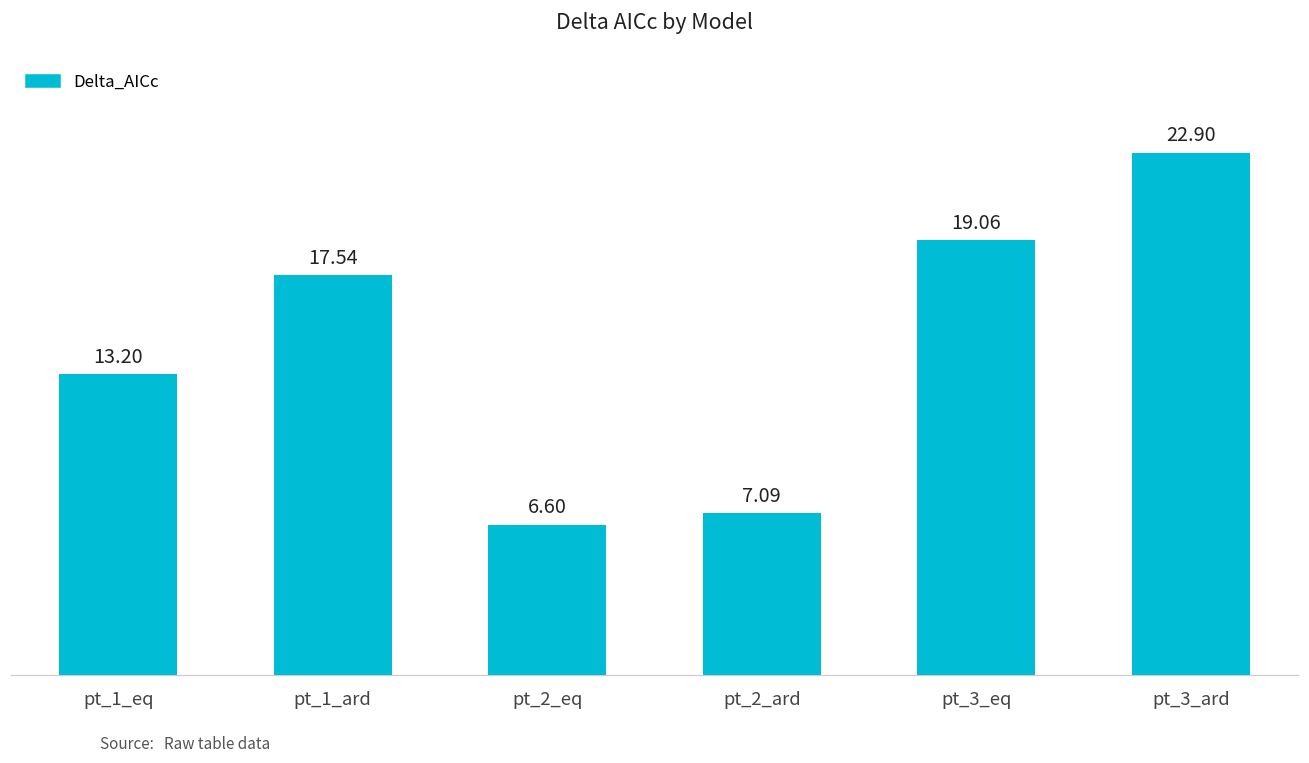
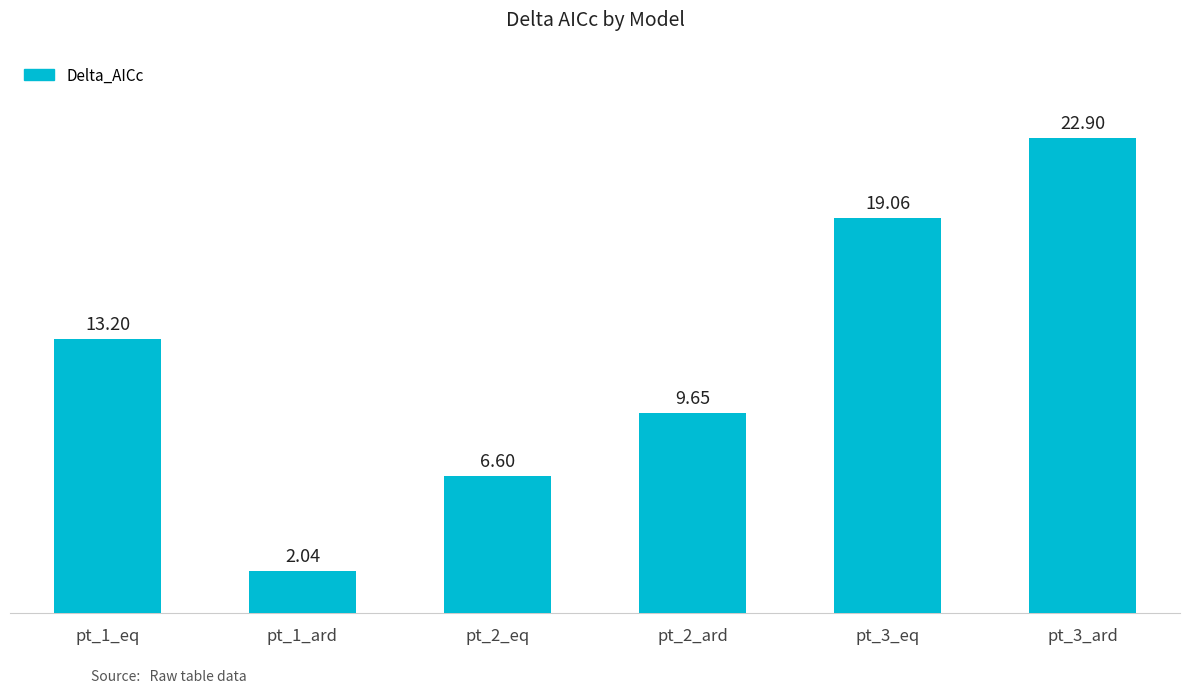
pt_1_ard: 17.54 -> 2.04
pt_2_ard: 7.09 -> 9.65
